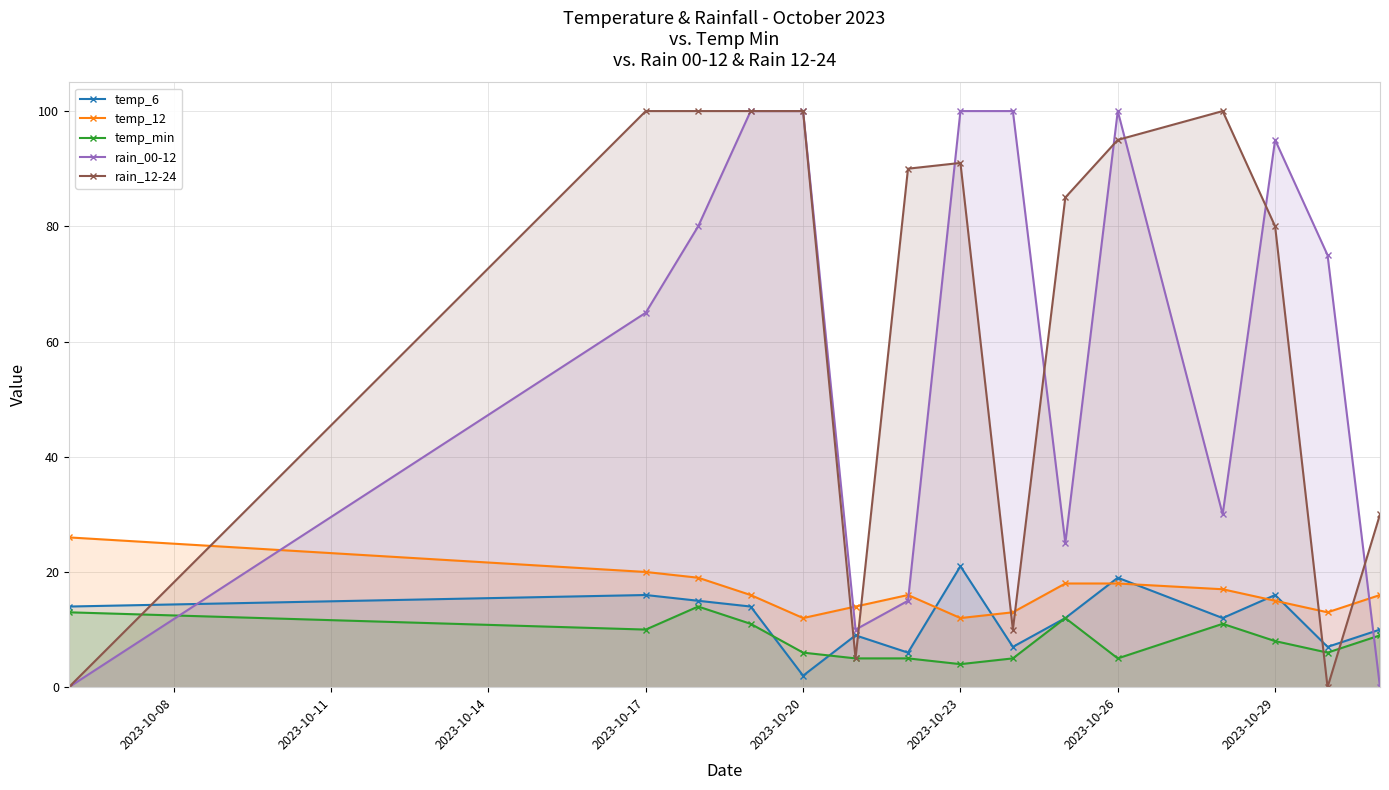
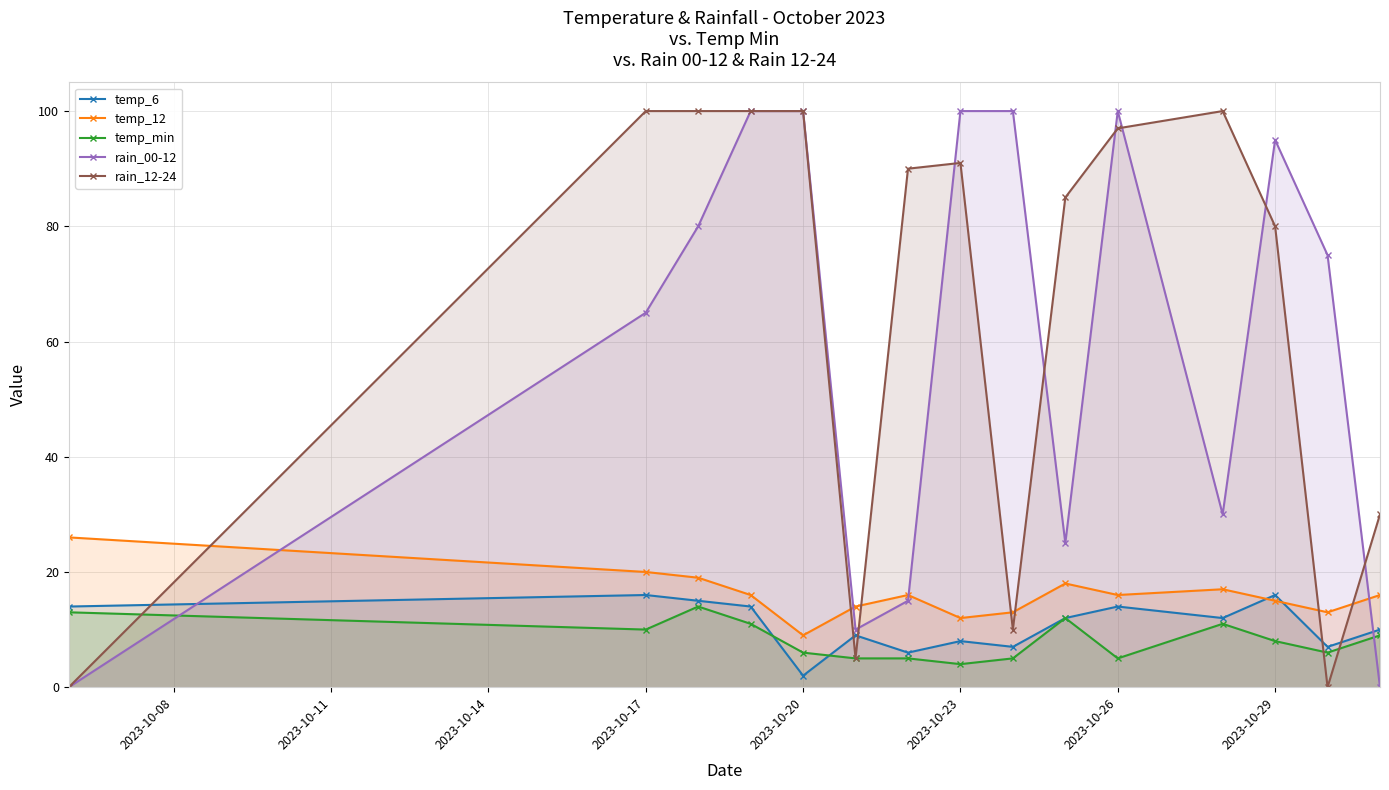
temp_12, 2023-10-20: 12 -> 9
temp_6, 2023-10-23: 21 -> 8
temp_6, 2023-10-26: 19 -> 14
temp_12, 2023-10-26: 18 -> 16
rain_12-24, 2023-10-26: 95 -> 97
